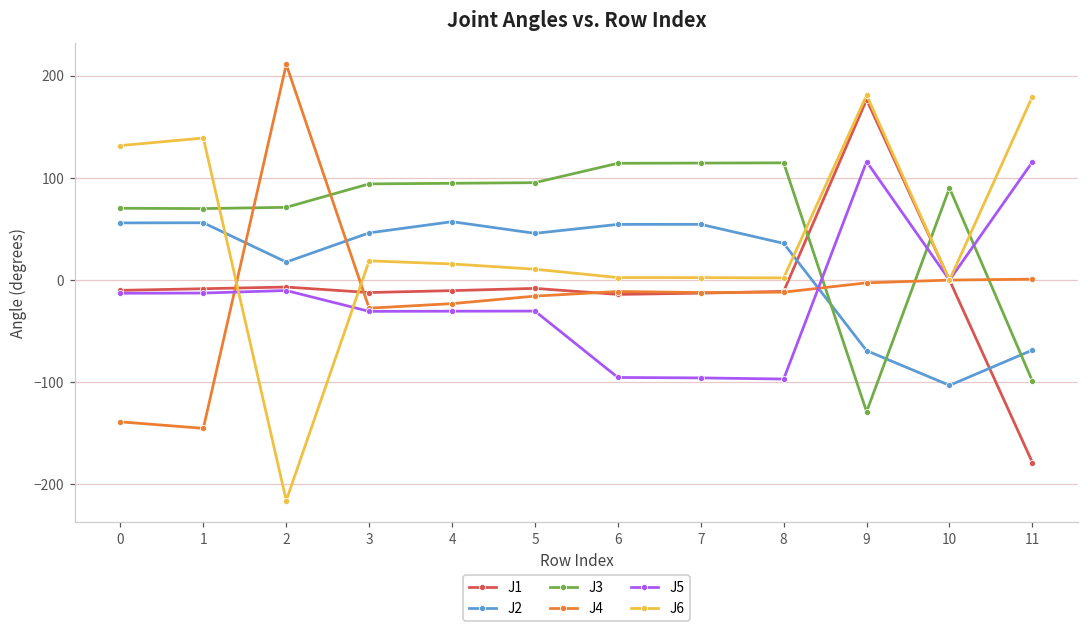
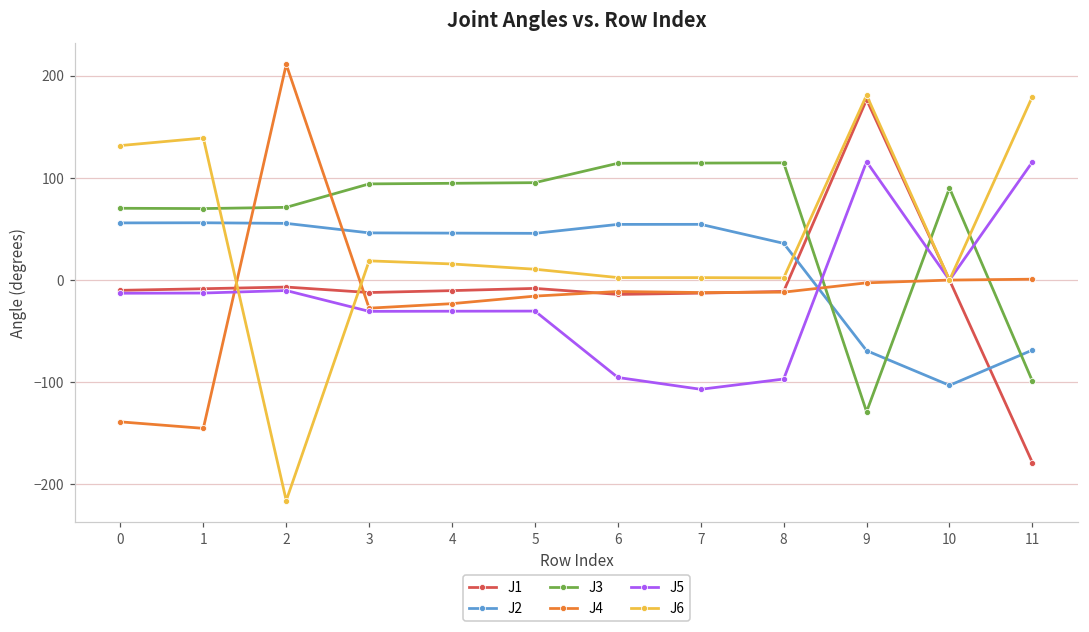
J2, 2: 20 -> 60
J2, 4: 60 -> 50
J5, 7: -100 -> -110
